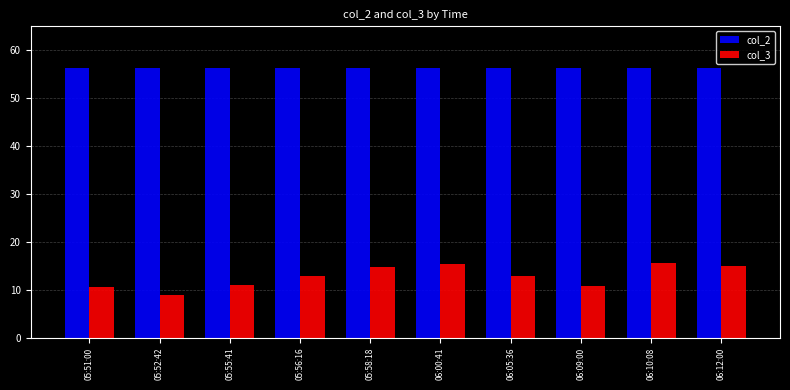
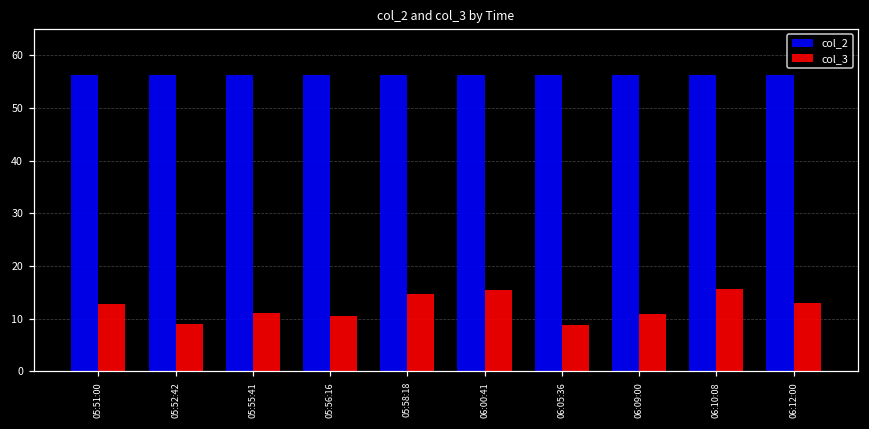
col_3, 05:51:00: 11 -> 13
col_3, 05:56:16: 13 -> 10
col_3, 06:05:36: 13 -> 9
col_3, 06:12:00: 15 -> 13
